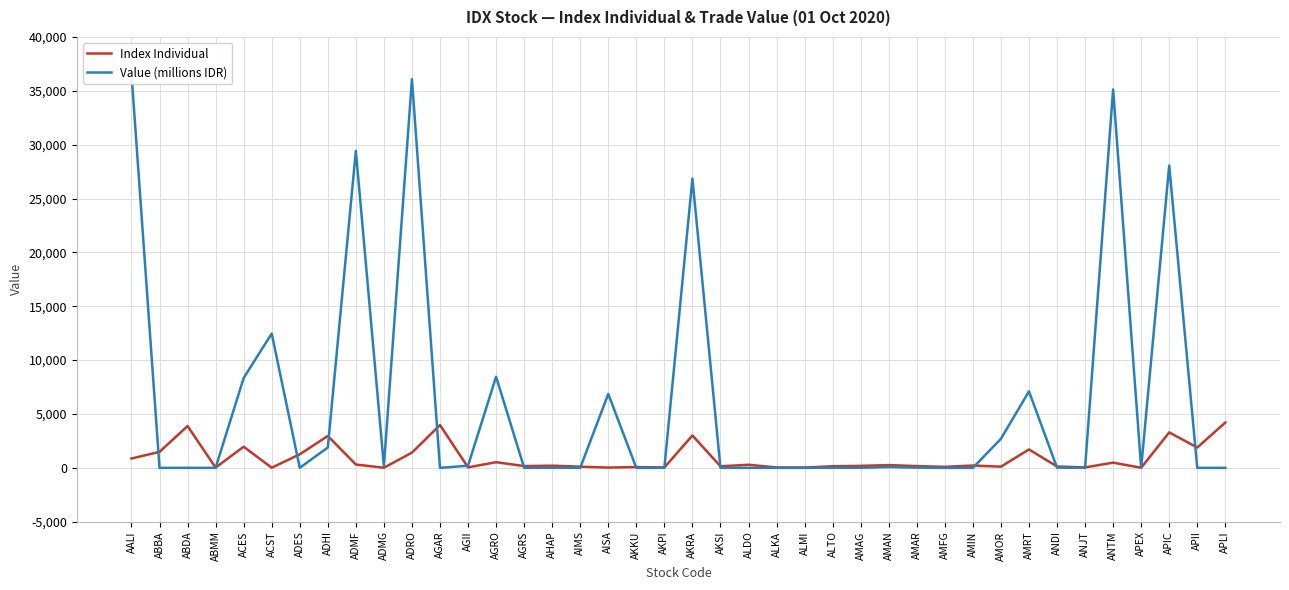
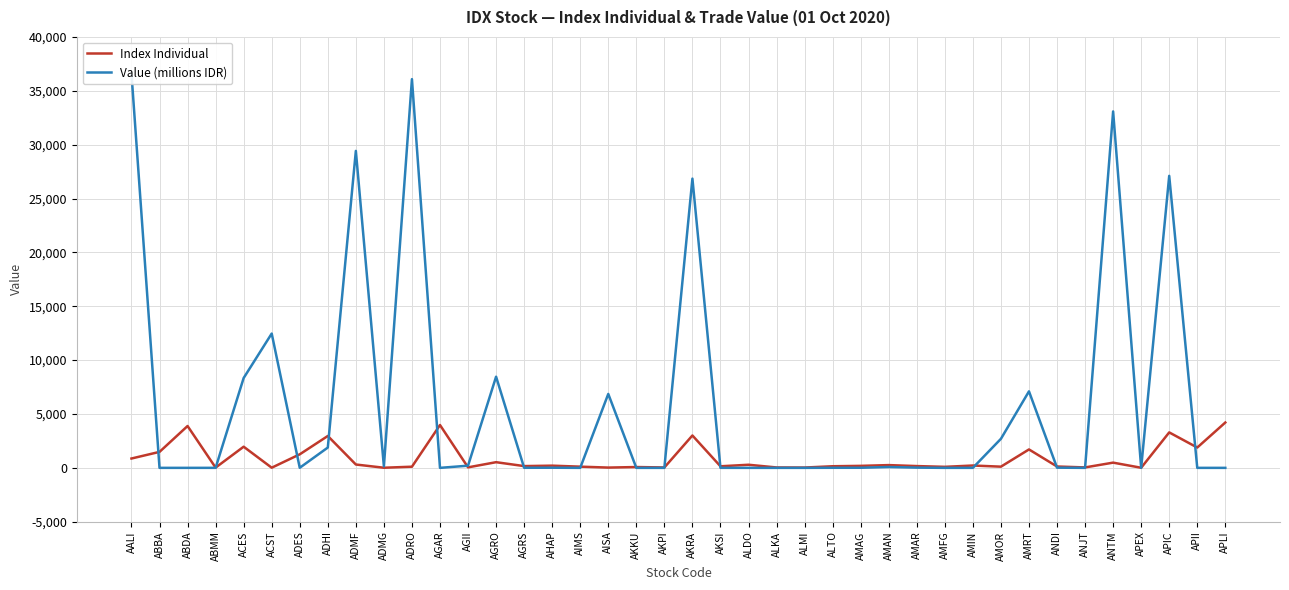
Index Individual, ADRO: 1,400 -> 100
Value (millions IDR), ANTM: 35,100 -> 33,100
Value (millions IDR), APIC: 28,100 -> 27,100
